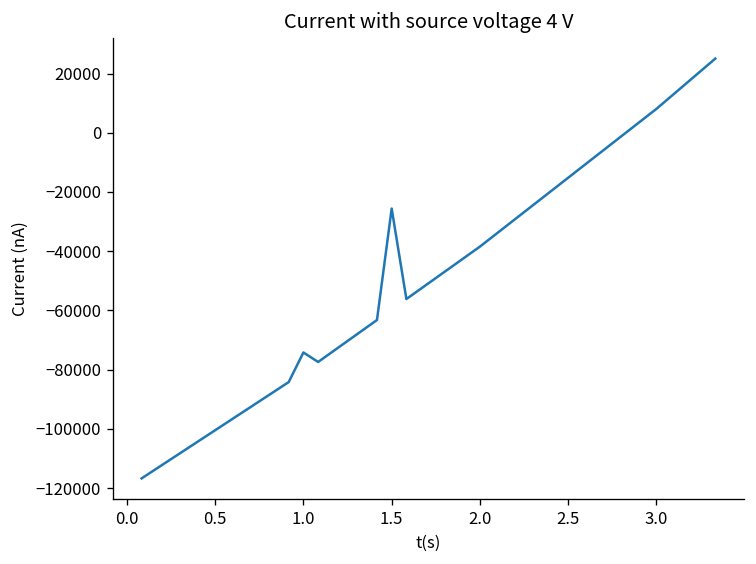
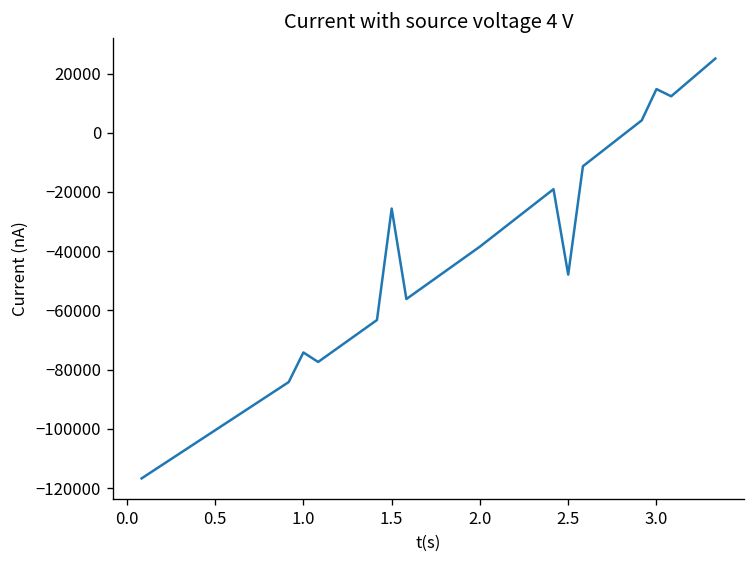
2.5: -15000 -> -48000
3.0: 8000 -> 15000
